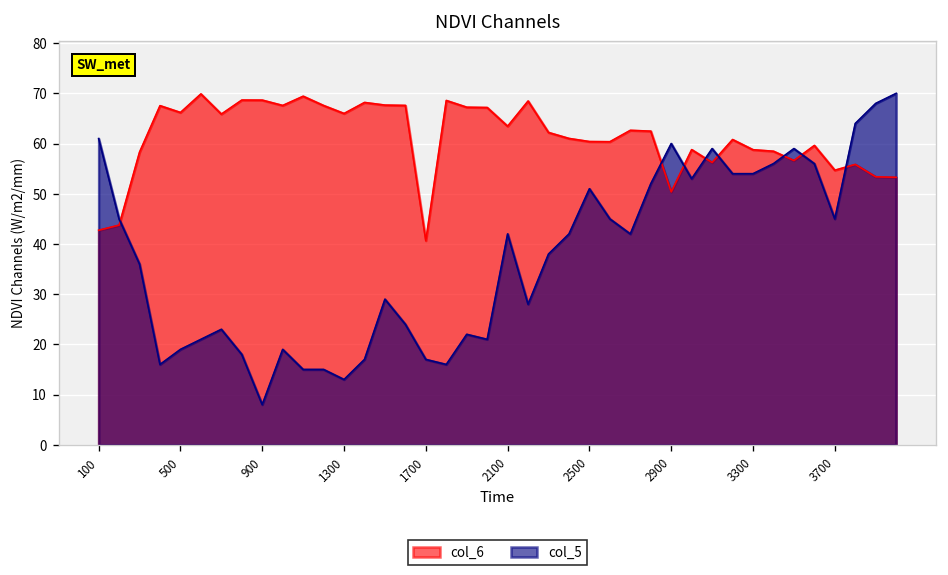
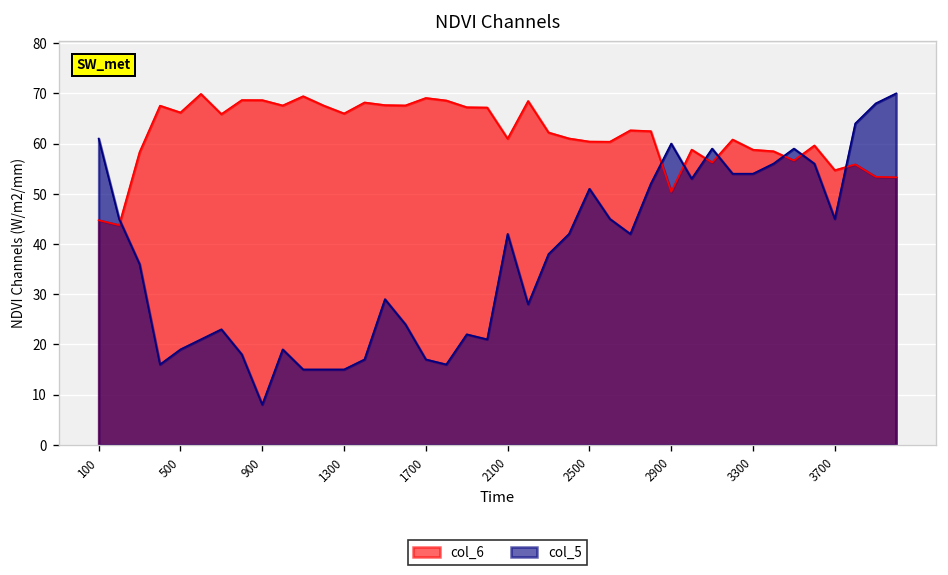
col_6, 100: 43 -> 45
col_5, 1300: 13 -> 15
col_6, 1700: 41 -> 69
col_6, 2100: 63 -> 61
